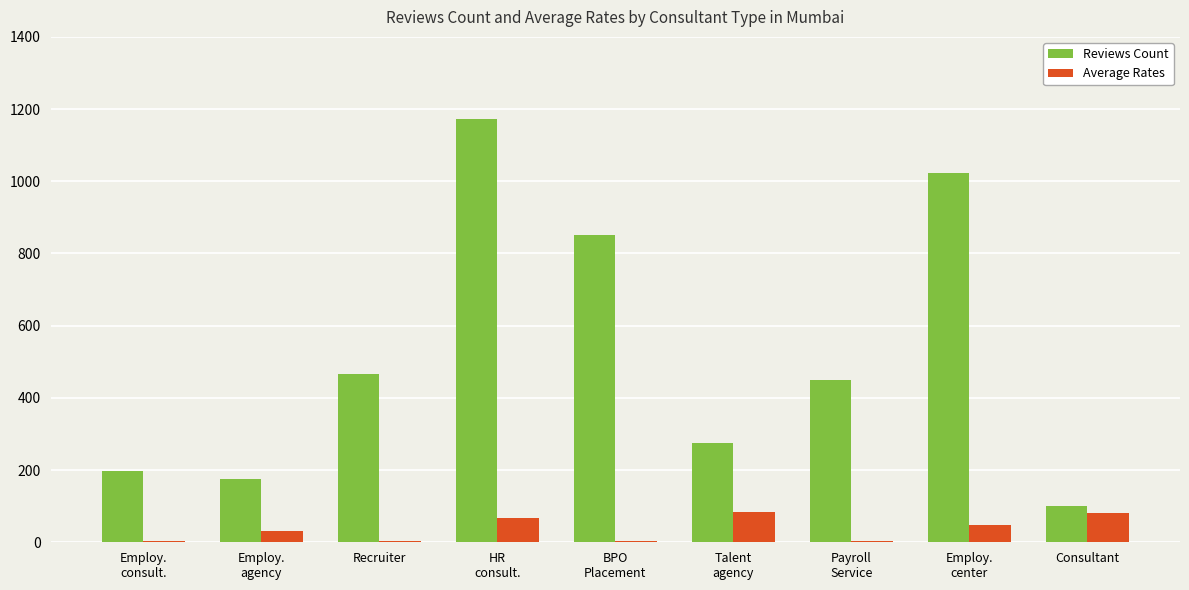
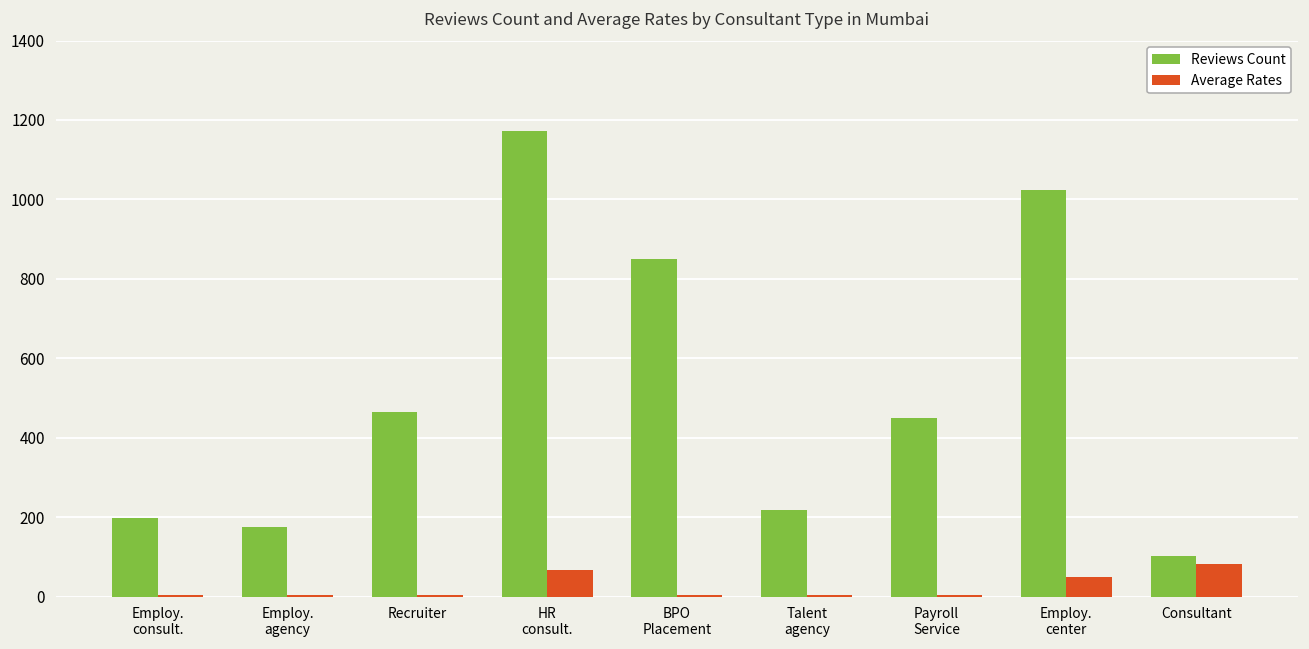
Average Rates, Employ. agency: 30 -> 0
Reviews Count, Talent agency: 270 -> 220
Average Rates, Talent agency: 80 -> 0
